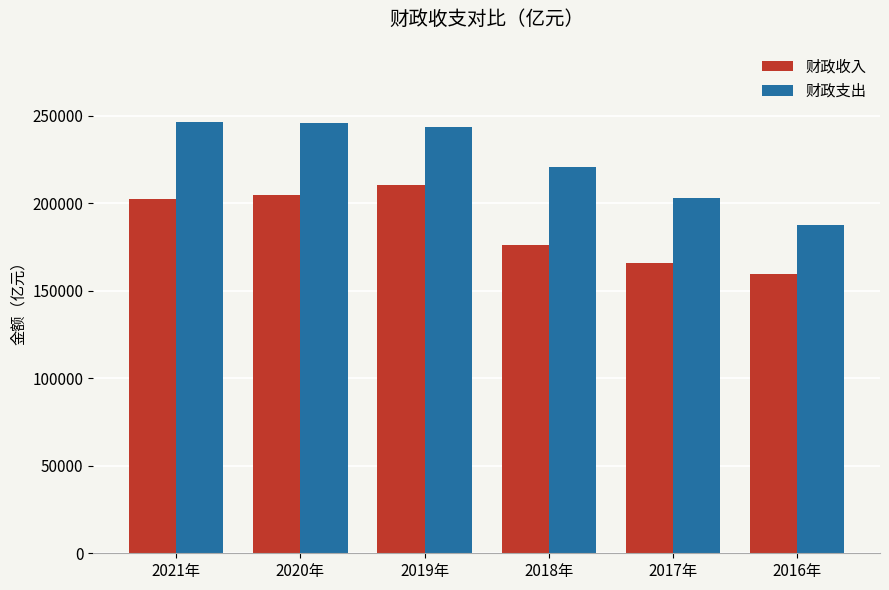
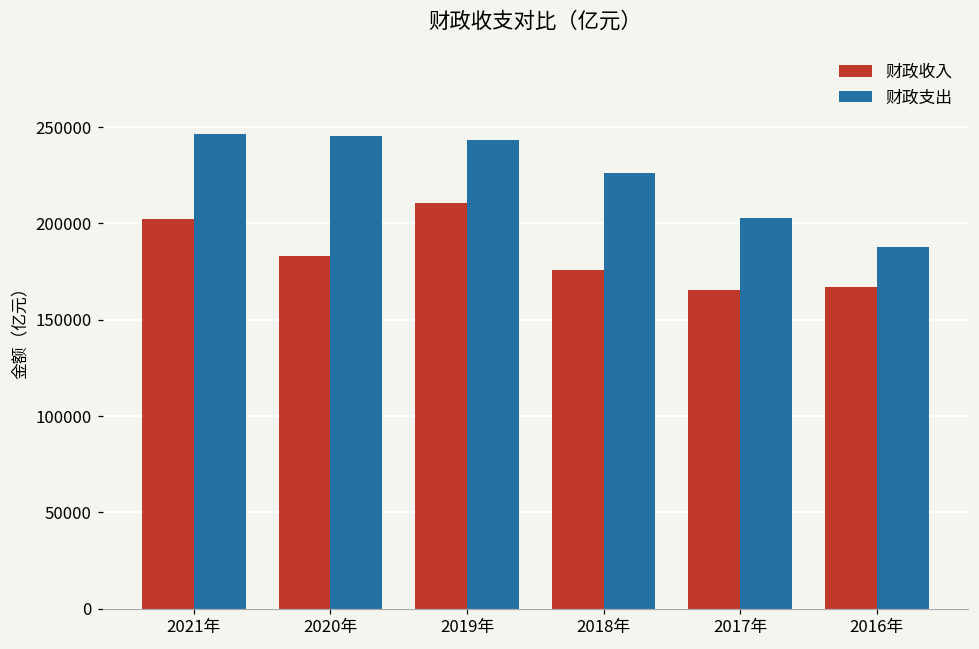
财政收入, 2020年: 204000 -> 183000
财政支出, 2018年: 221000 -> 226000
财政收入, 2016年: 160000 -> 167000
